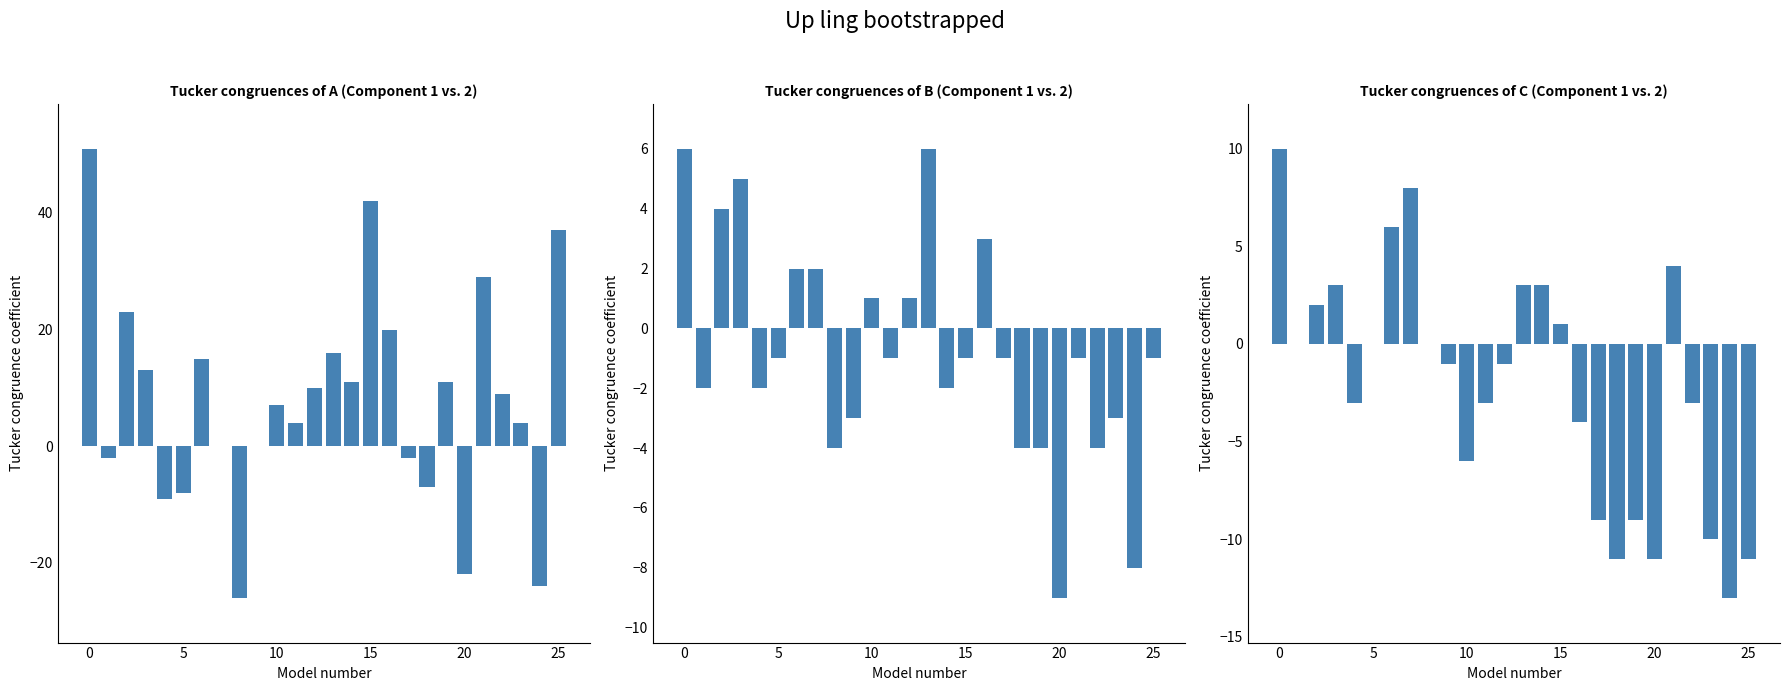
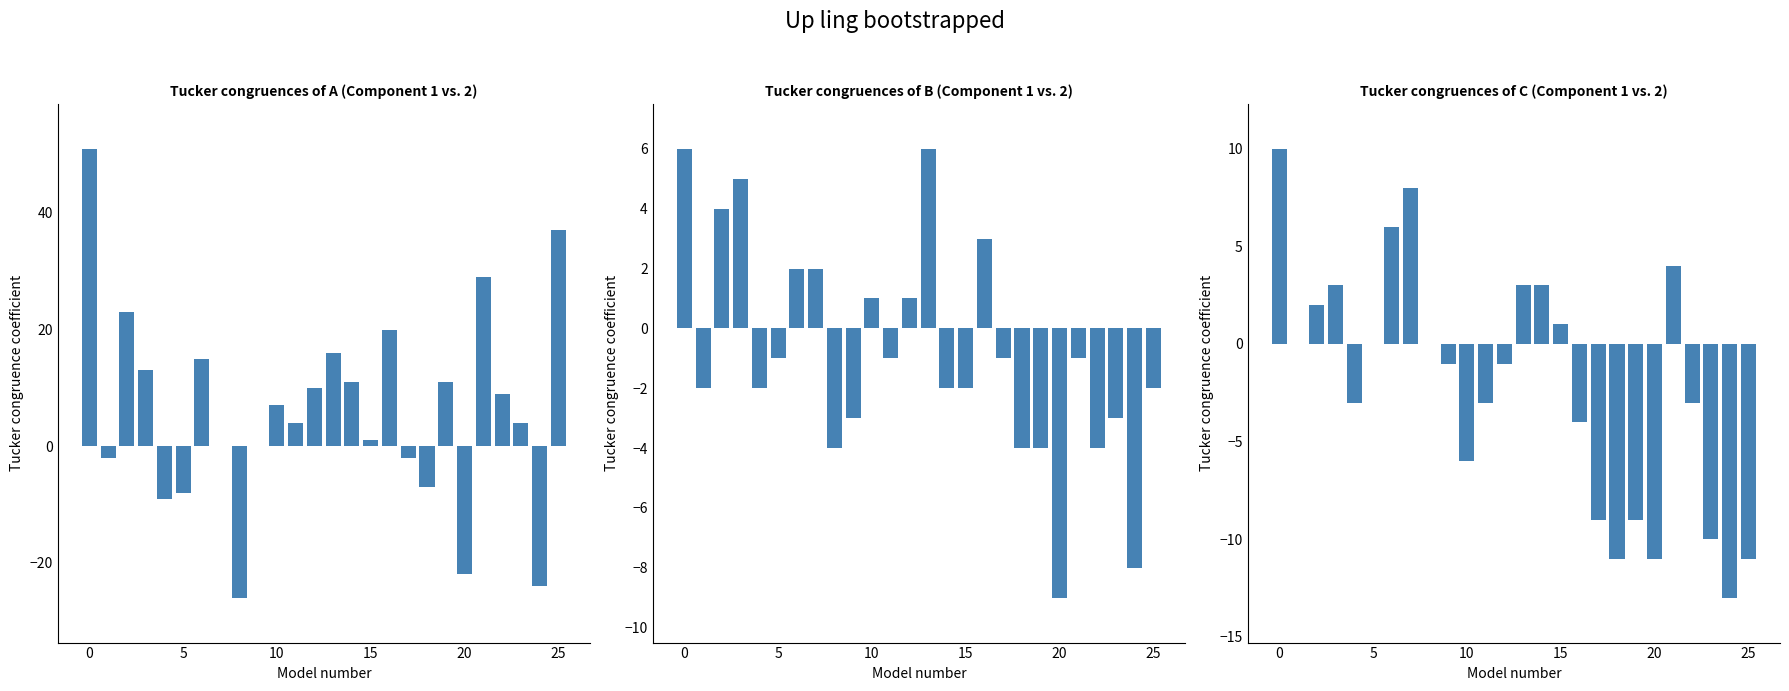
Tucker congruences of A (Component 1 vs. 2), 15: 42 -> 1
Tucker congruences of B (Component 1 vs. 2), 15: -1 -> -2
Tucker congruences of B (Component 1 vs. 2), 25: -1 -> -2
